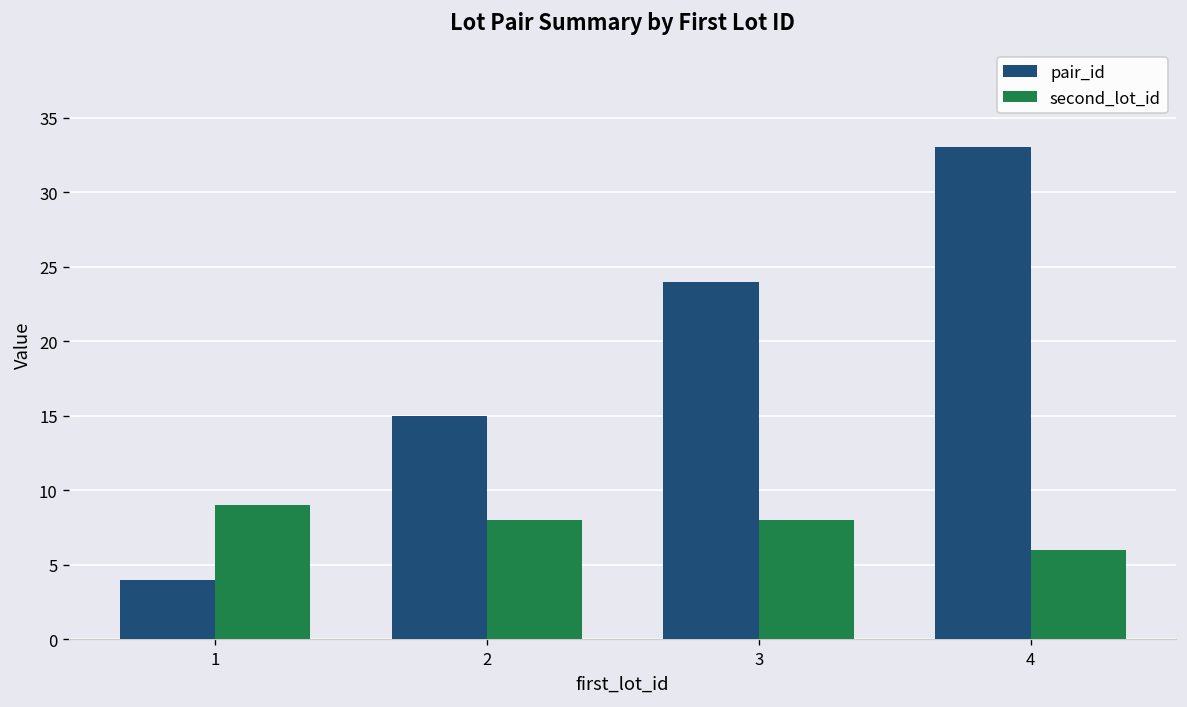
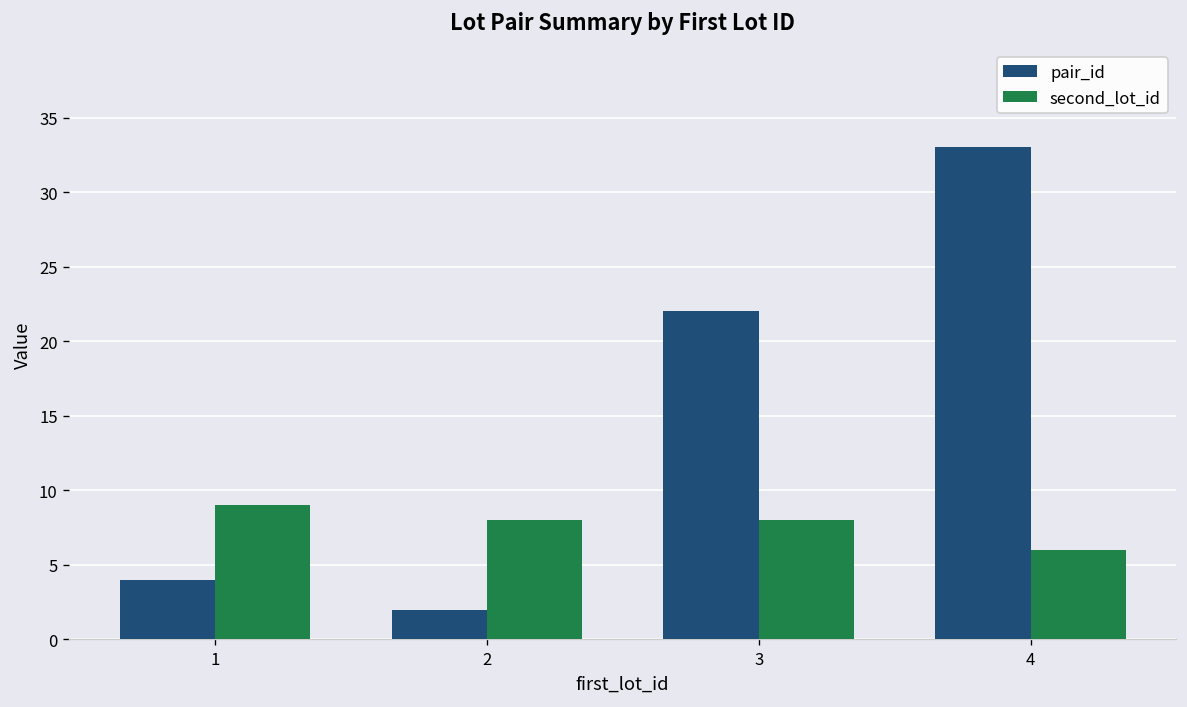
pair_id, 2: 15 -> 2
pair_id, 3: 24 -> 22
